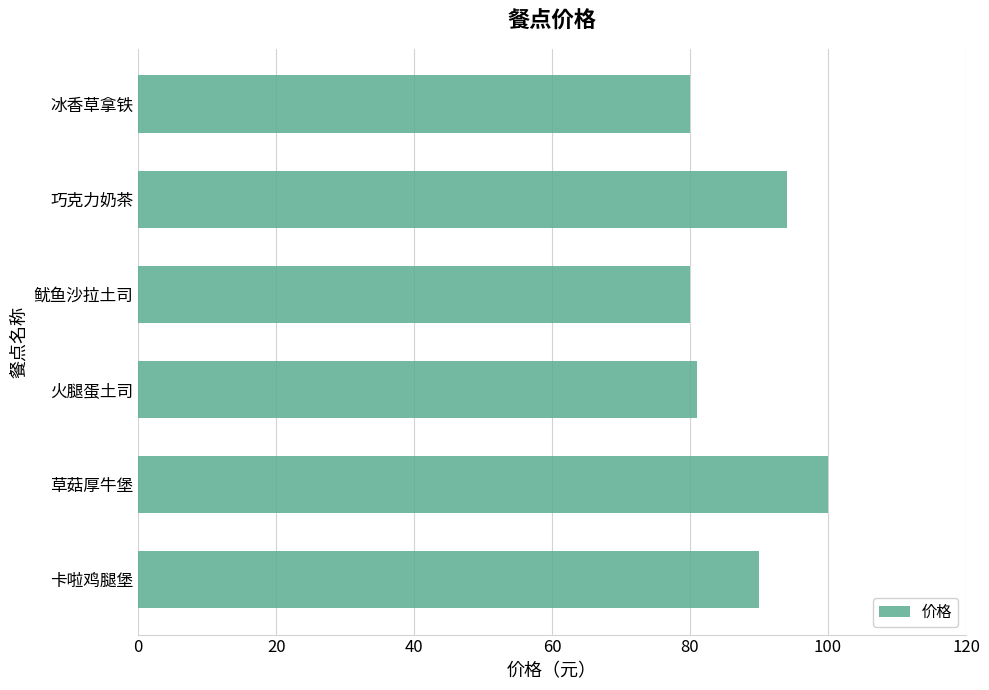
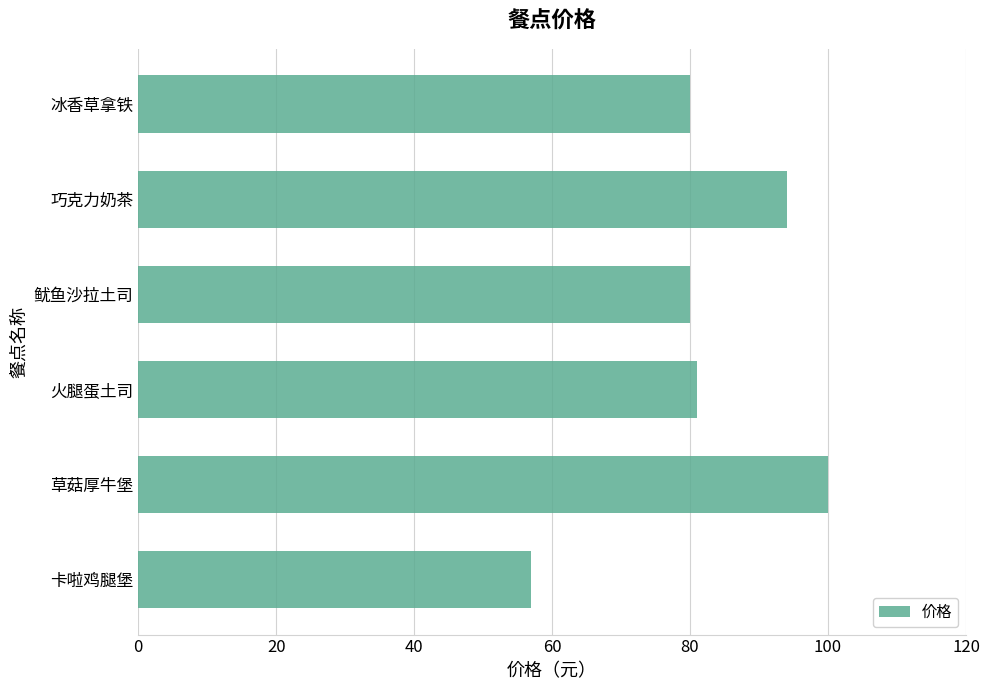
卡啦鸡腿堡: 90 -> 57
